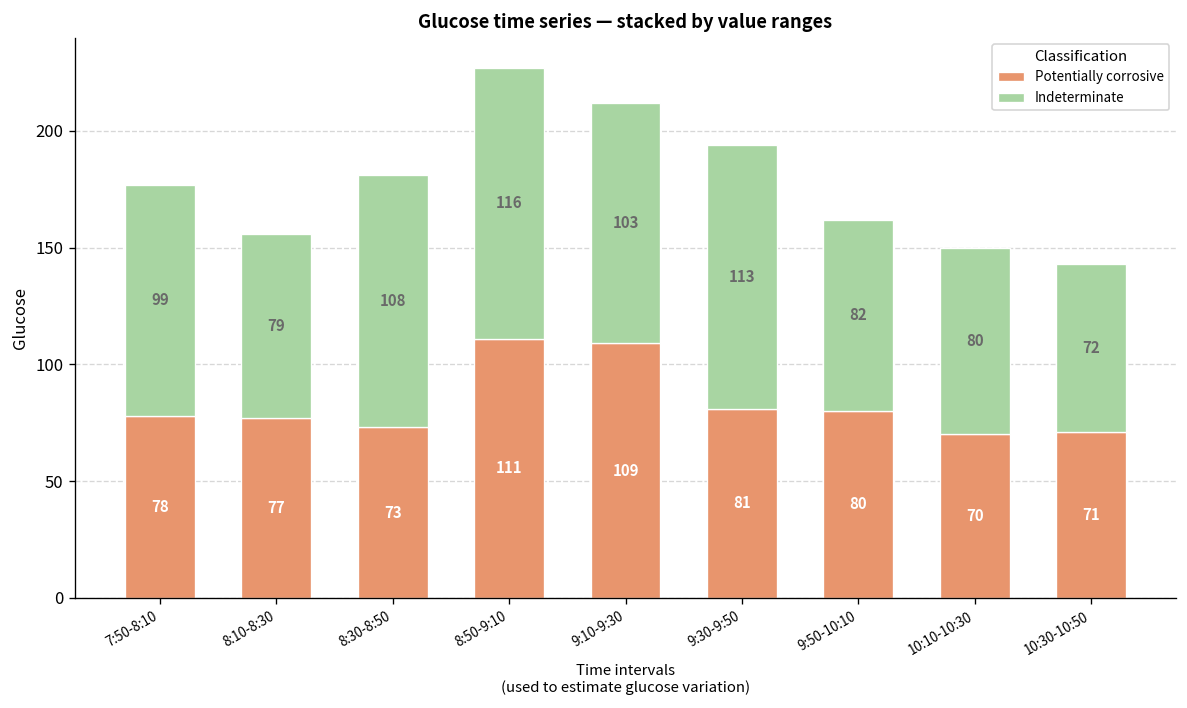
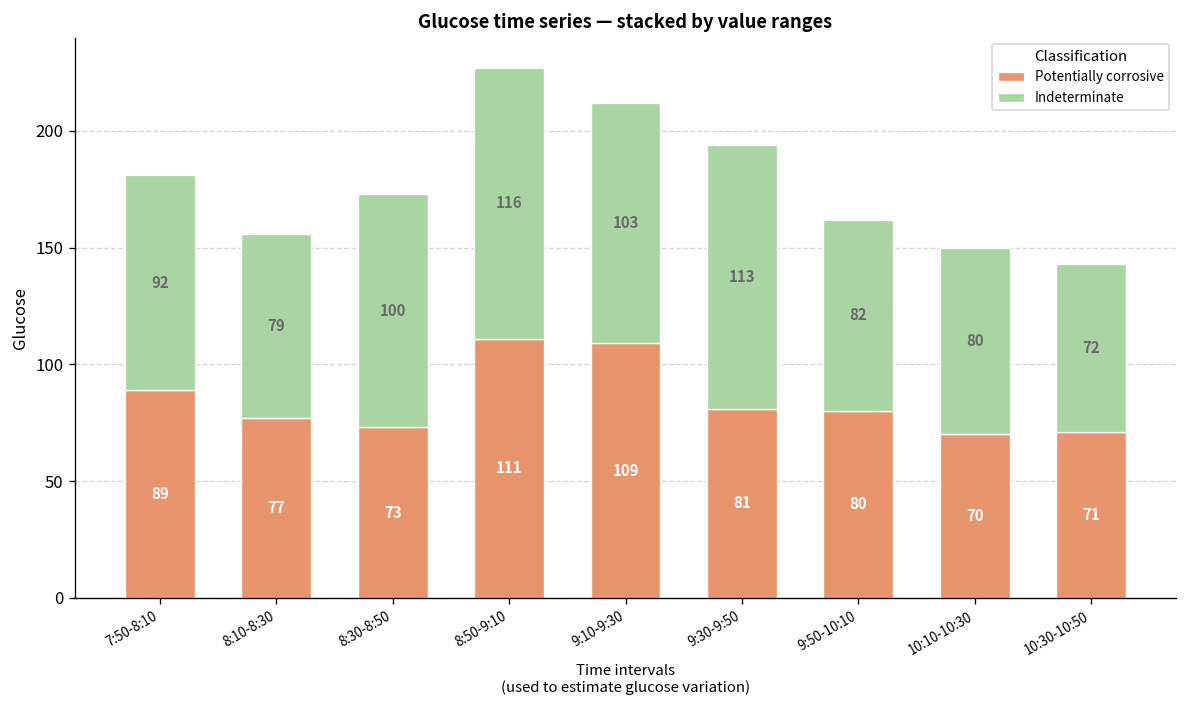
Potentially corrosive, 7:50-8:10: 78 -> 89
Indeterminate, 7:50-8:10: 99 -> 92
Indeterminate, 8:30-8:50: 108 -> 100
